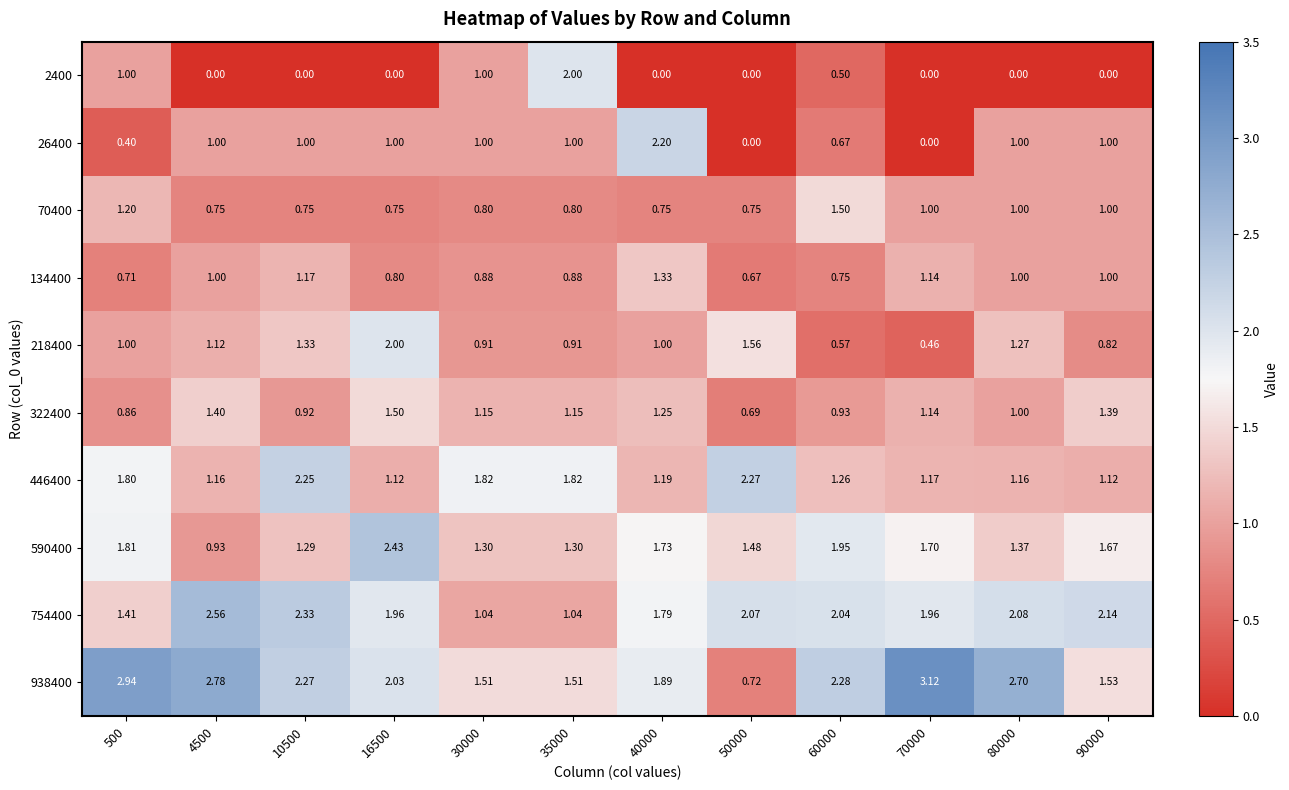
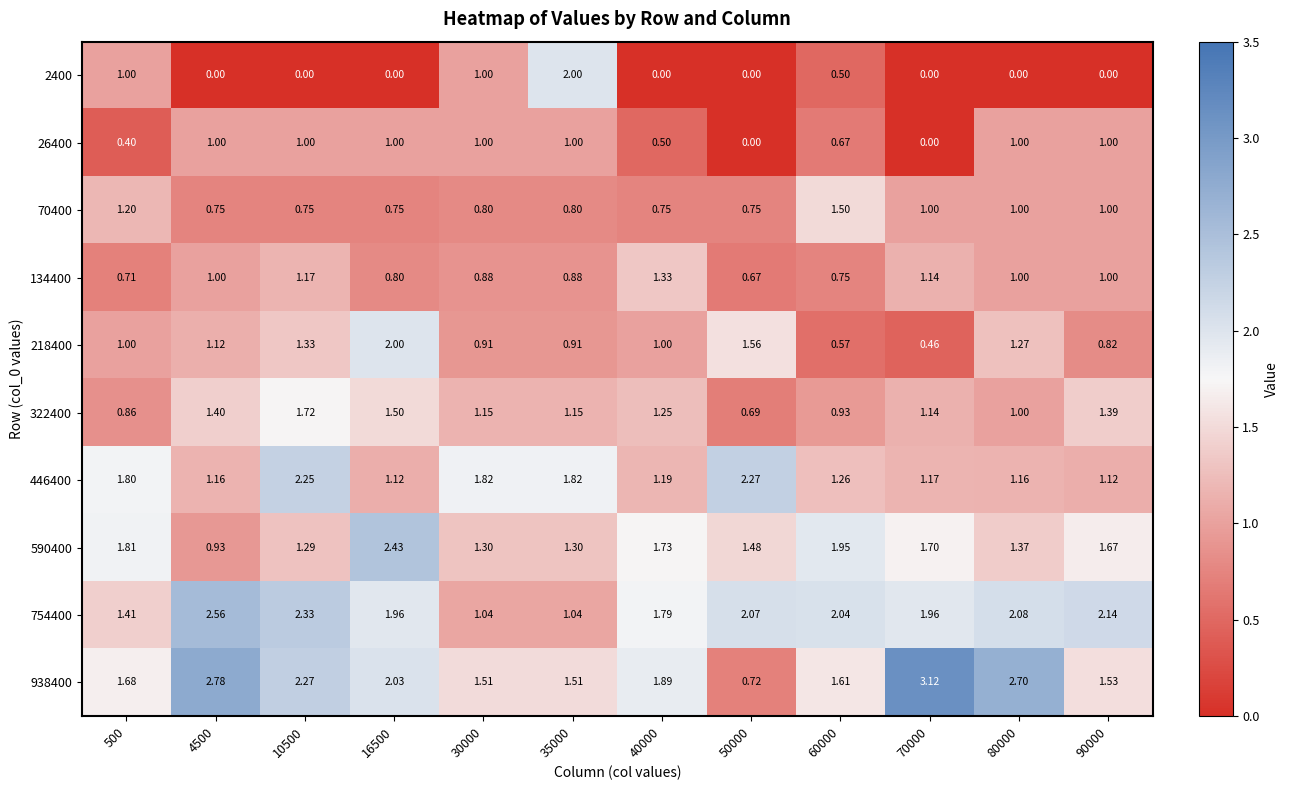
26400, 40000: 2.20 -> 0.50
322400, 10500: 0.92 -> 1.72
938400, 500: 2.94 -> 1.68
938400, 60000: 2.28 -> 1.61
